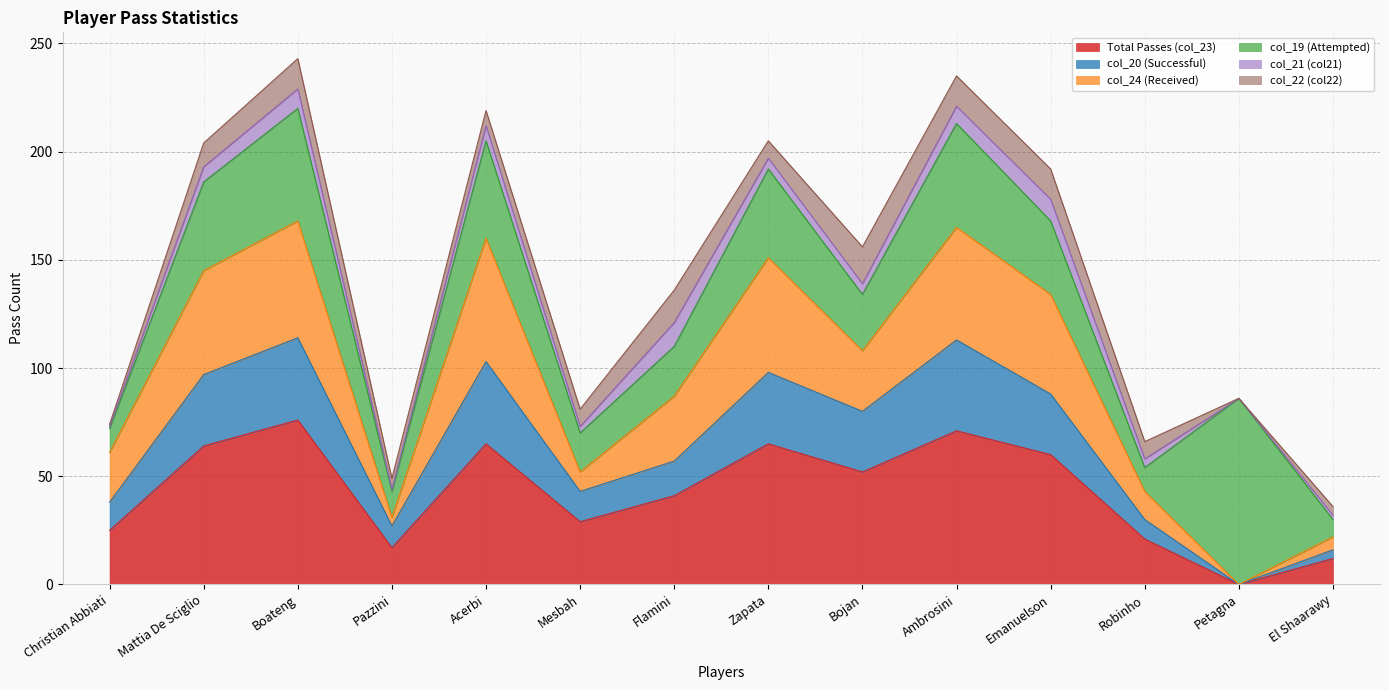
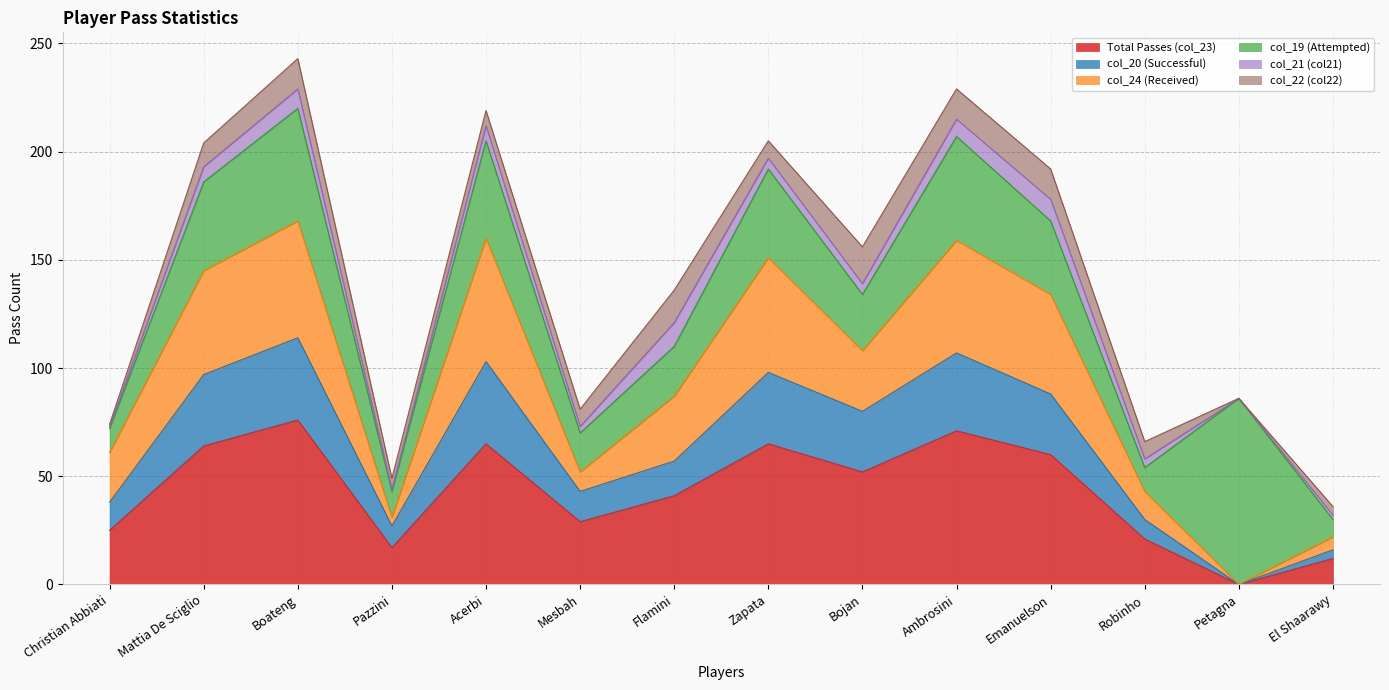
col_20 (Successful), Ambrosini: 42 -> 36
